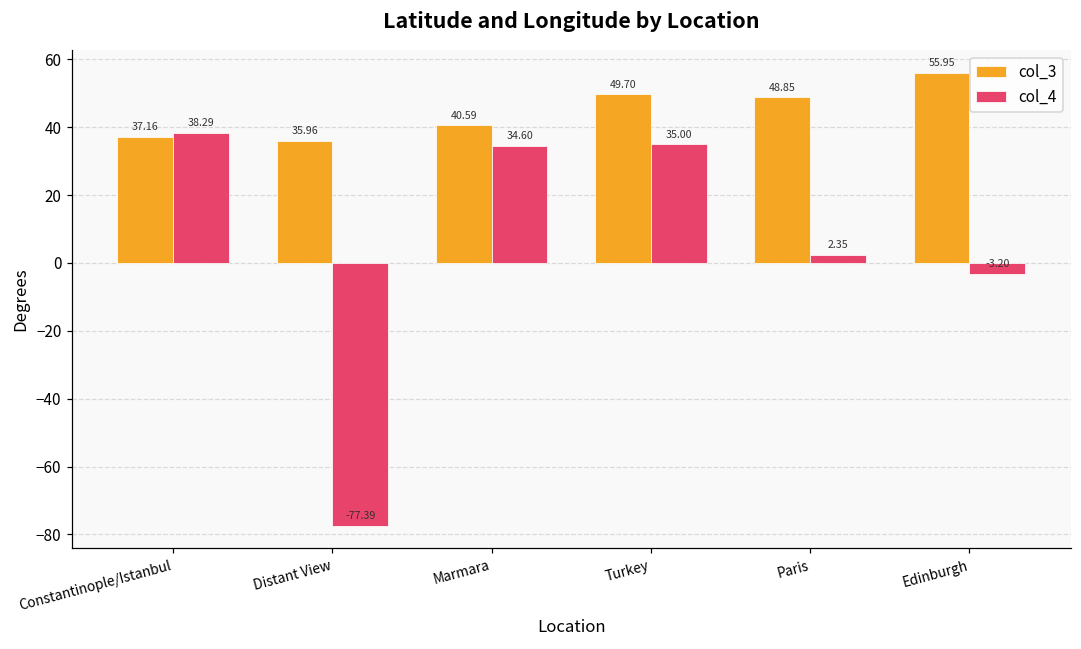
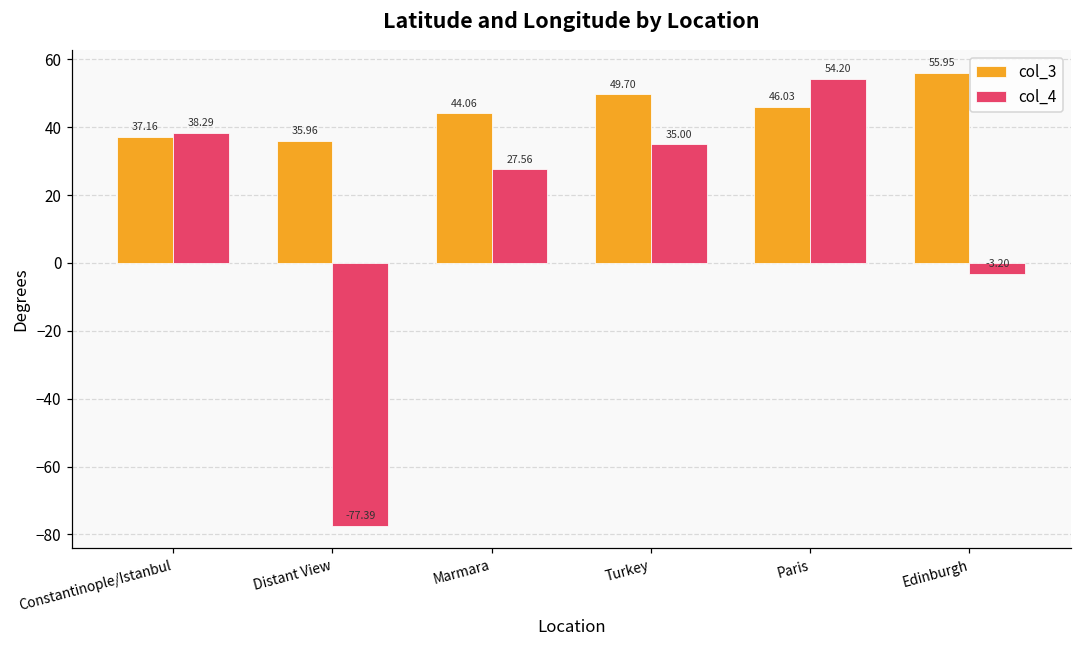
col_3, Marmara: 40.59 -> 44.06
col_4, Marmara: 34.60 -> 27.56
col_3, Paris: 48.85 -> 46.03
col_4, Paris: 2.35 -> 54.20
